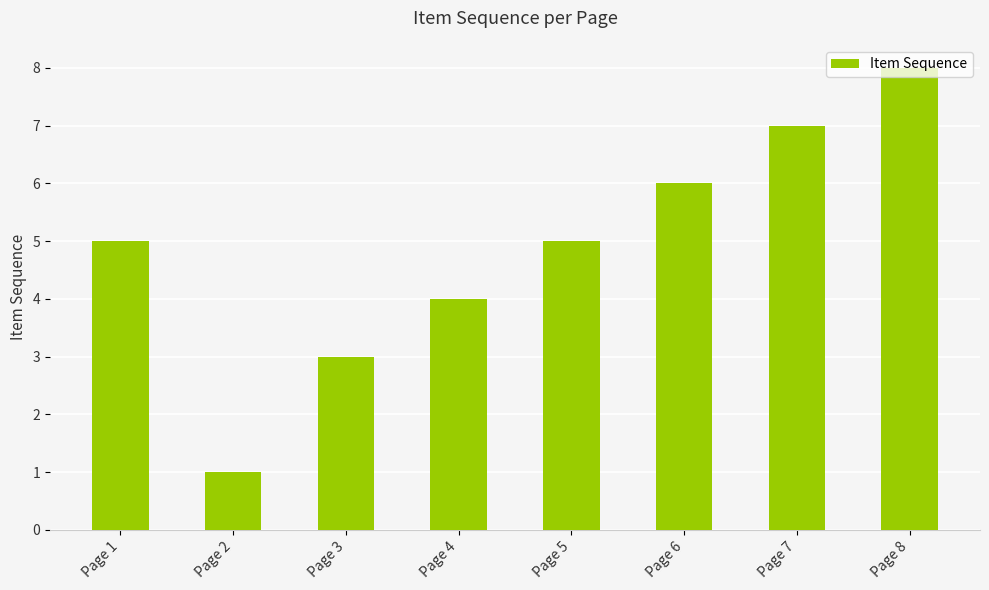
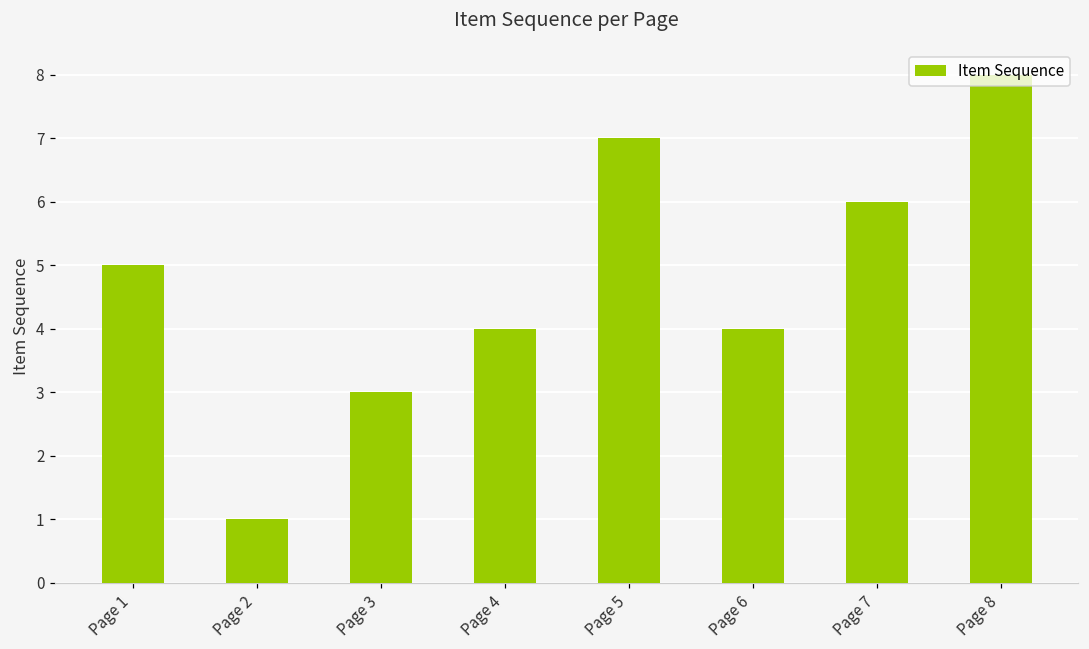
Page 5: 5 -> 7
Page 6: 6 -> 4
Page 7: 7 -> 6
